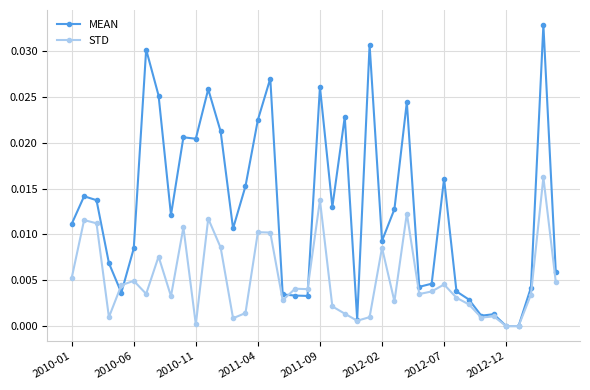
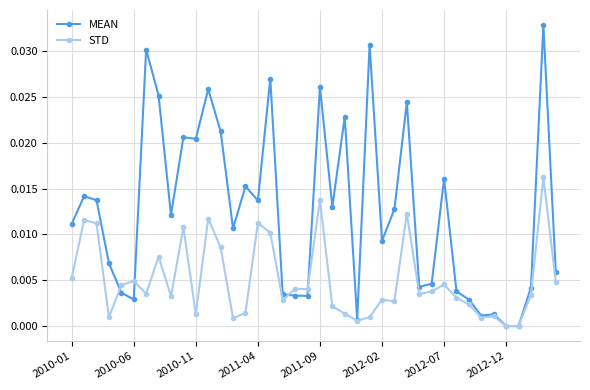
MEAN, 2010-06: 0.008 -> 0.003
STD, 2010-11: 0.000 -> 0.001
MEAN, 2011-04: 0.023 -> 0.014
STD, 2011-04: 0.010 -> 0.011
STD, 2012-02: 0.009 -> 0.003
